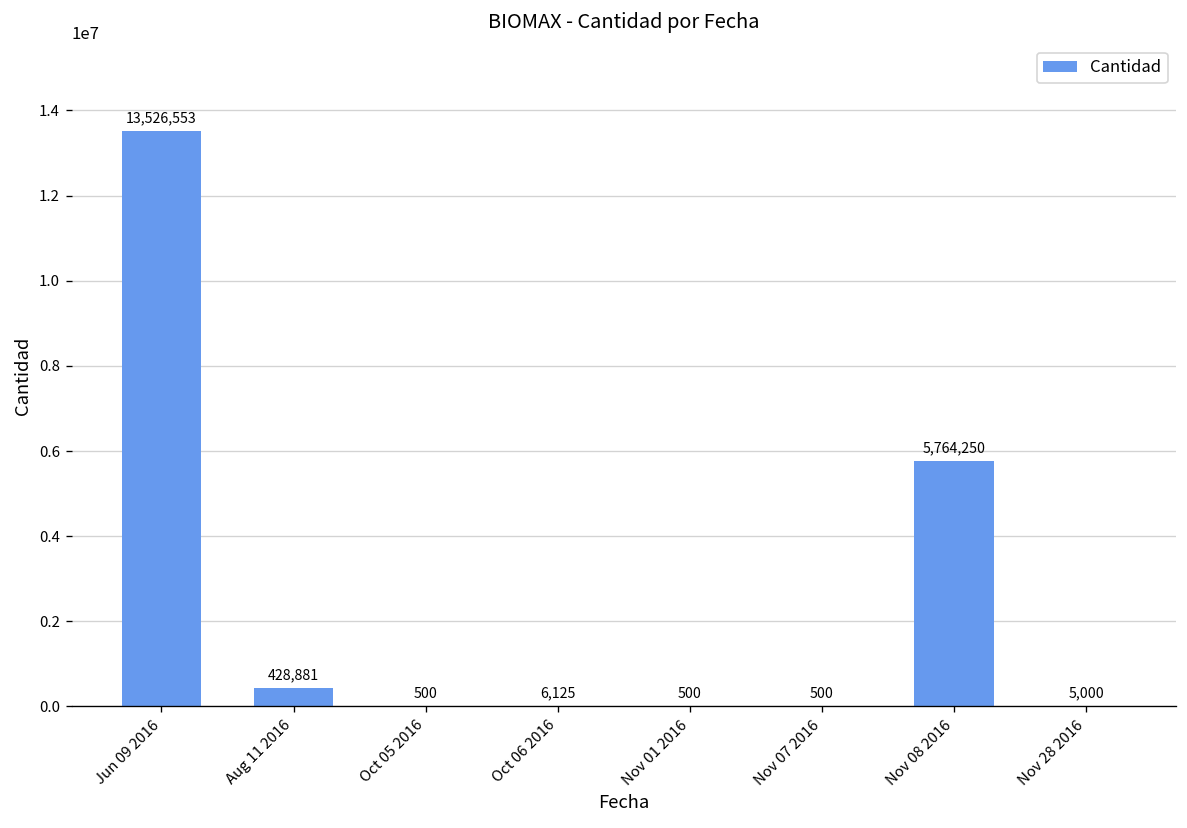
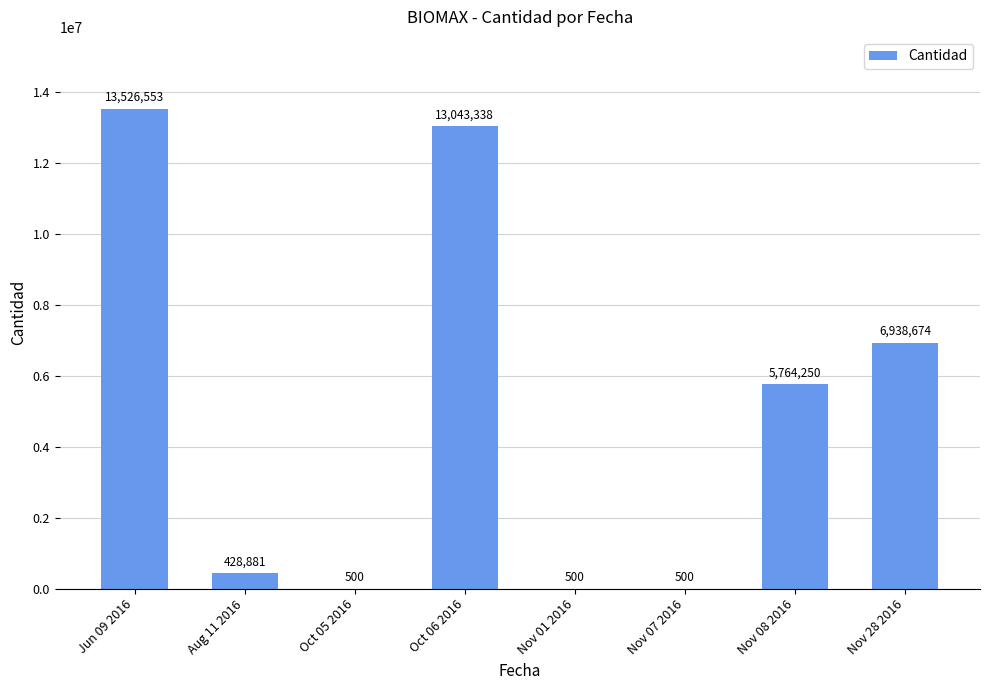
Oct 06 2016: 6,125 -> 13,043,338
Nov 28 2016: 5,000 -> 6,938,674
